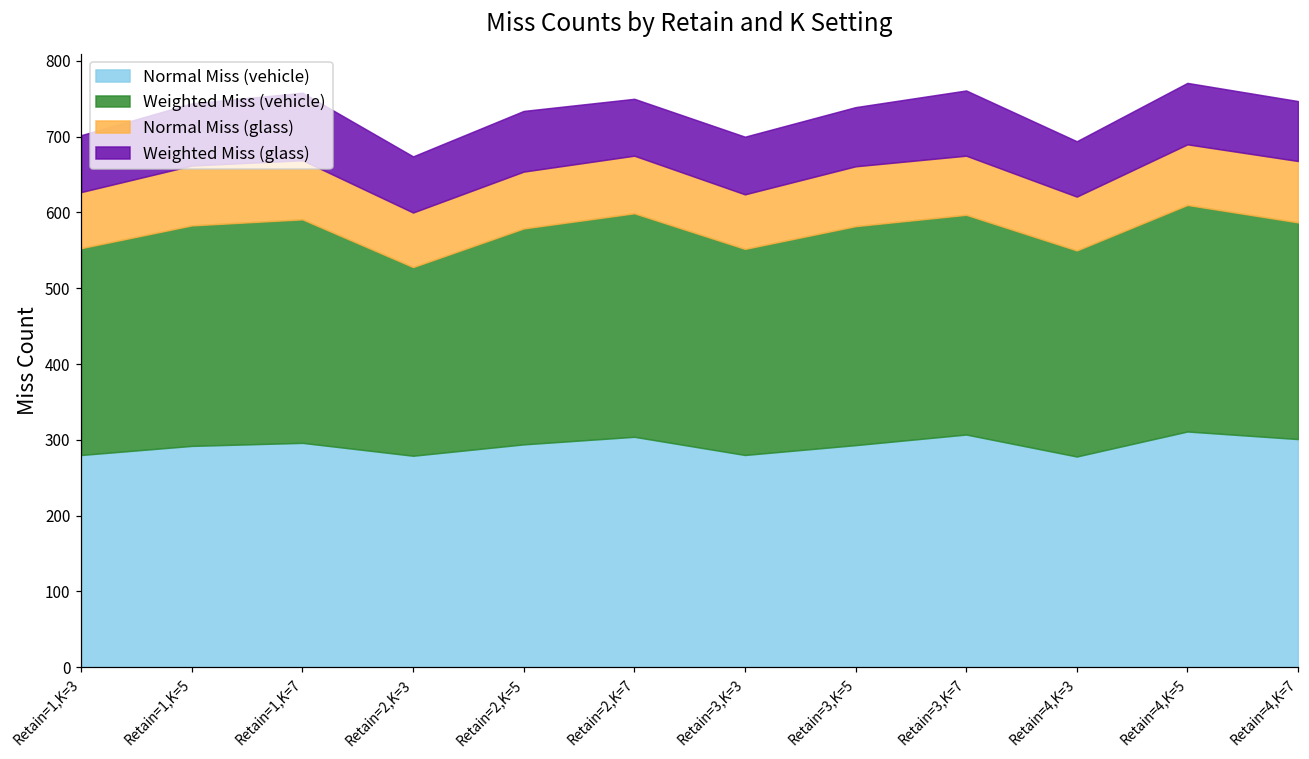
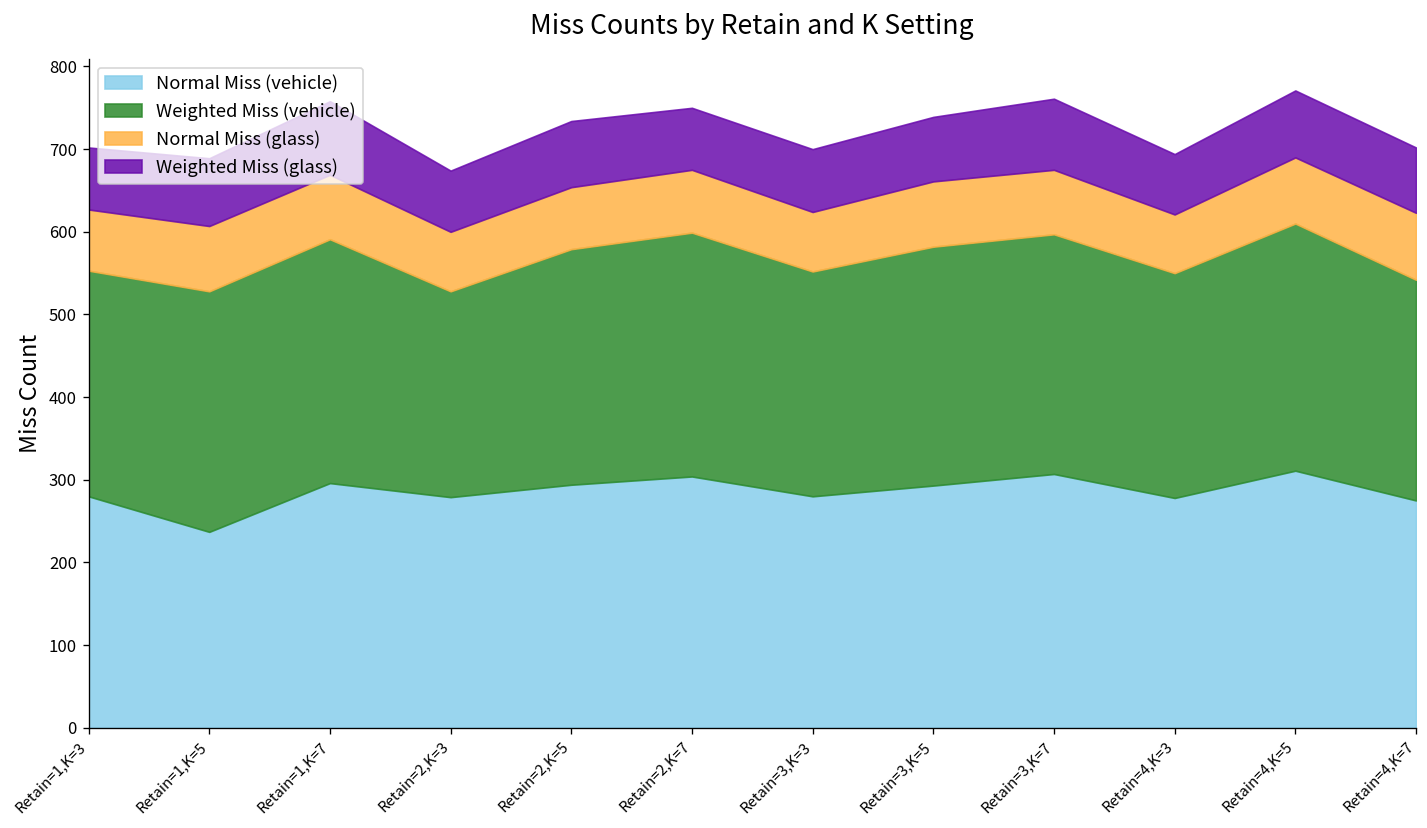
Normal Miss (vehicle), Retain=1,K=5: 290 -> 240
Normal Miss (vehicle), Retain=4,K=7: 300 -> 280
Weighted Miss (vehicle), Retain=4,K=7: 290 -> 270
